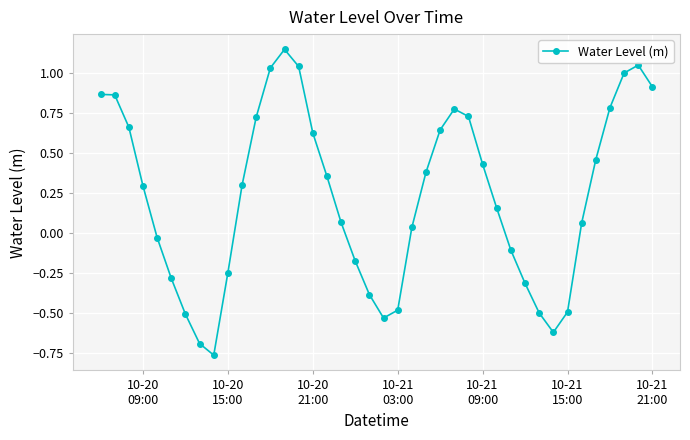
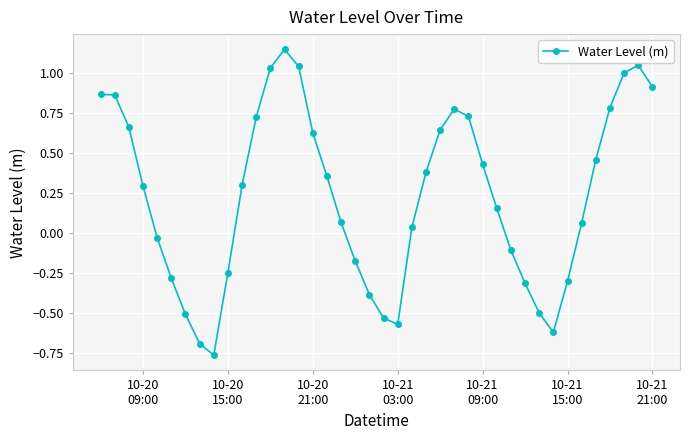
10-21 03:00: -0.48 -> -0.57
10-21 15:00: -0.50 -> -0.30
